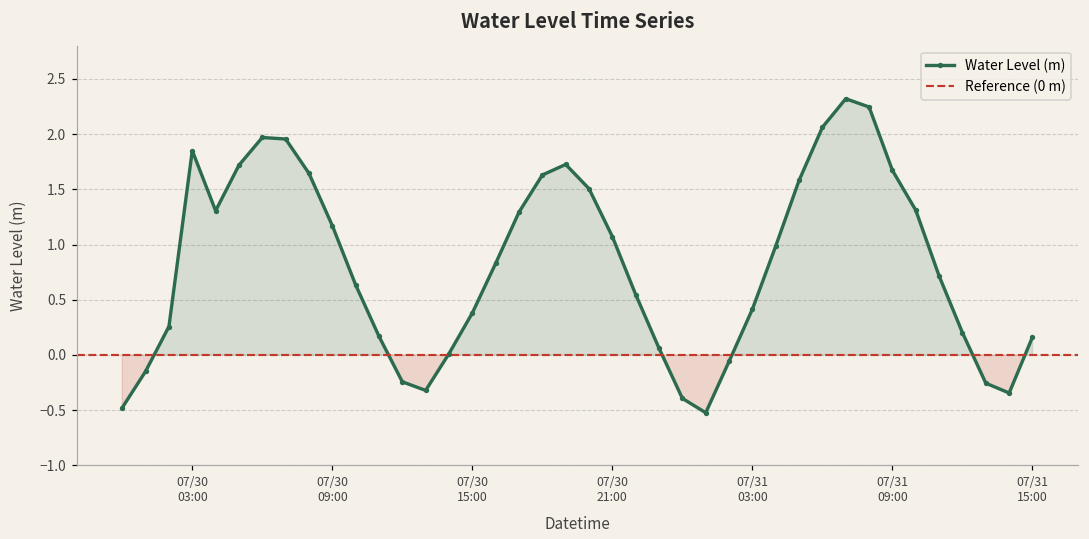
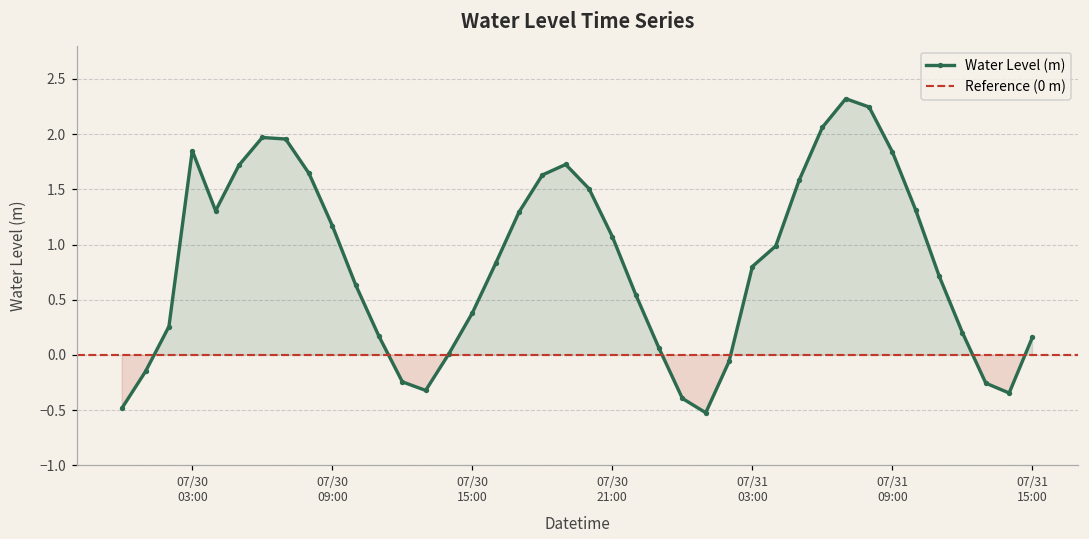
07/31 03:00: 0.42 -> 0.80
07/31 09:00: 1.67 -> 1.84
